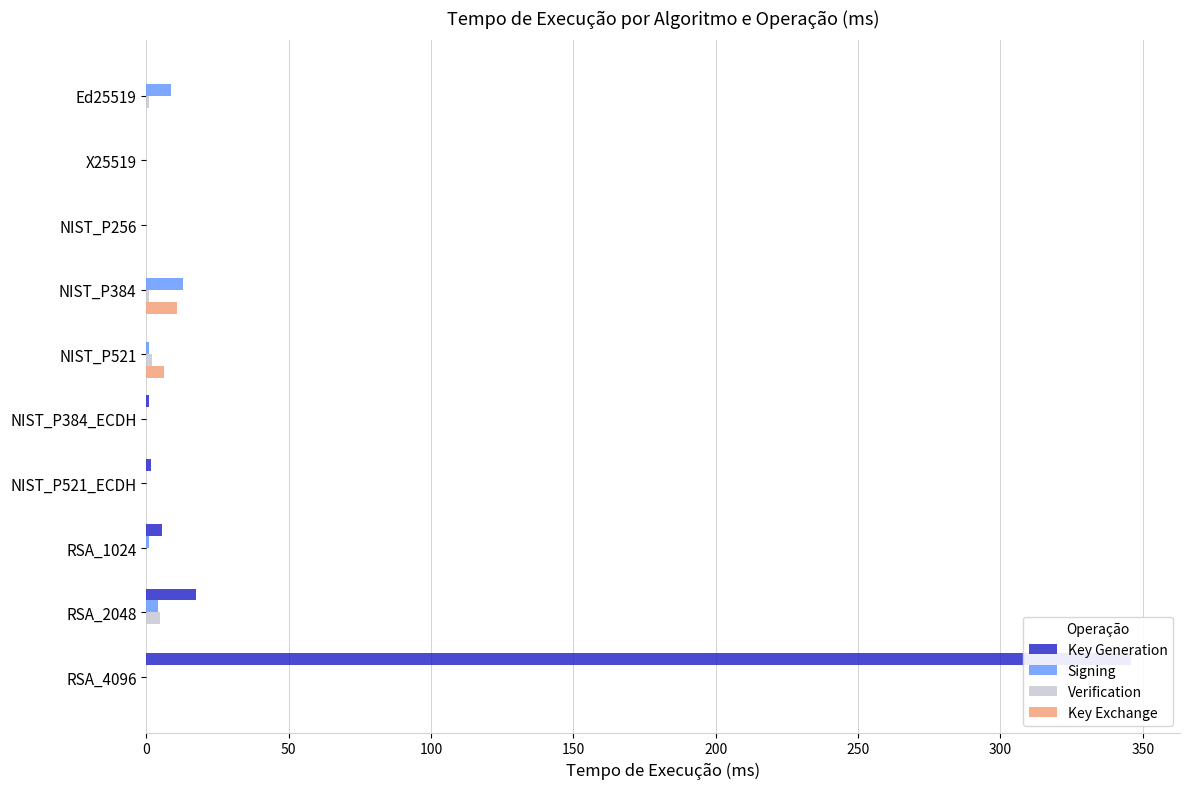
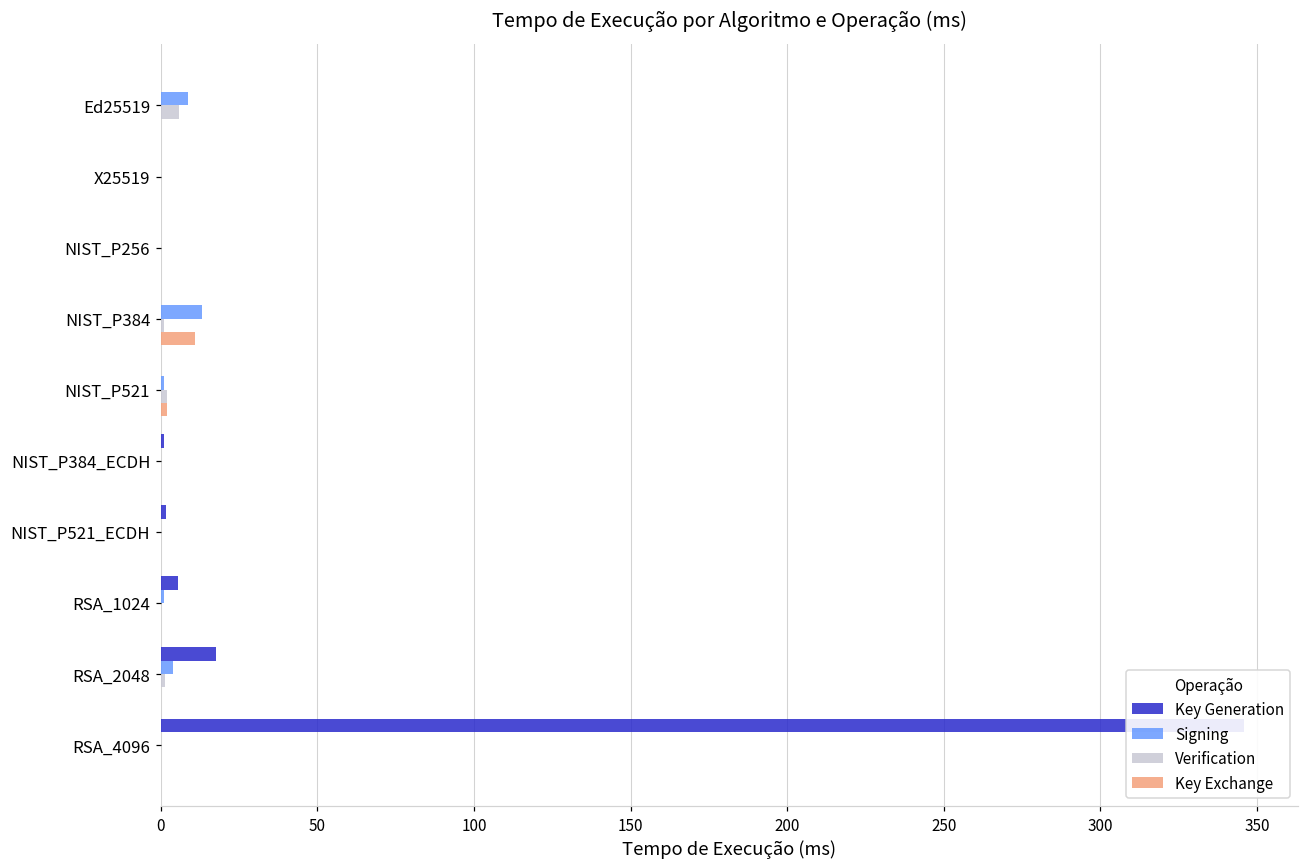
Verification, Ed25519: 1 -> 6
Key Exchange, NIST_P521: 6 -> 2
Verification, RSA_2048: 5 -> 1
